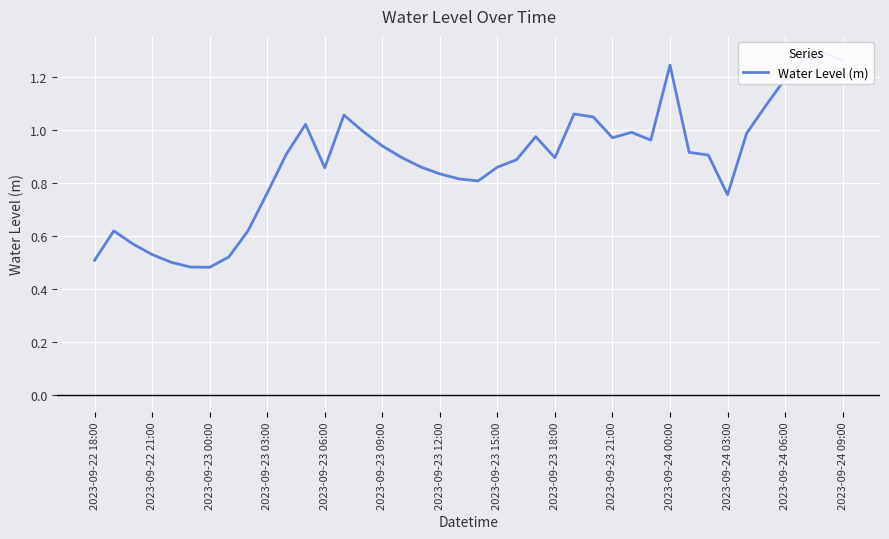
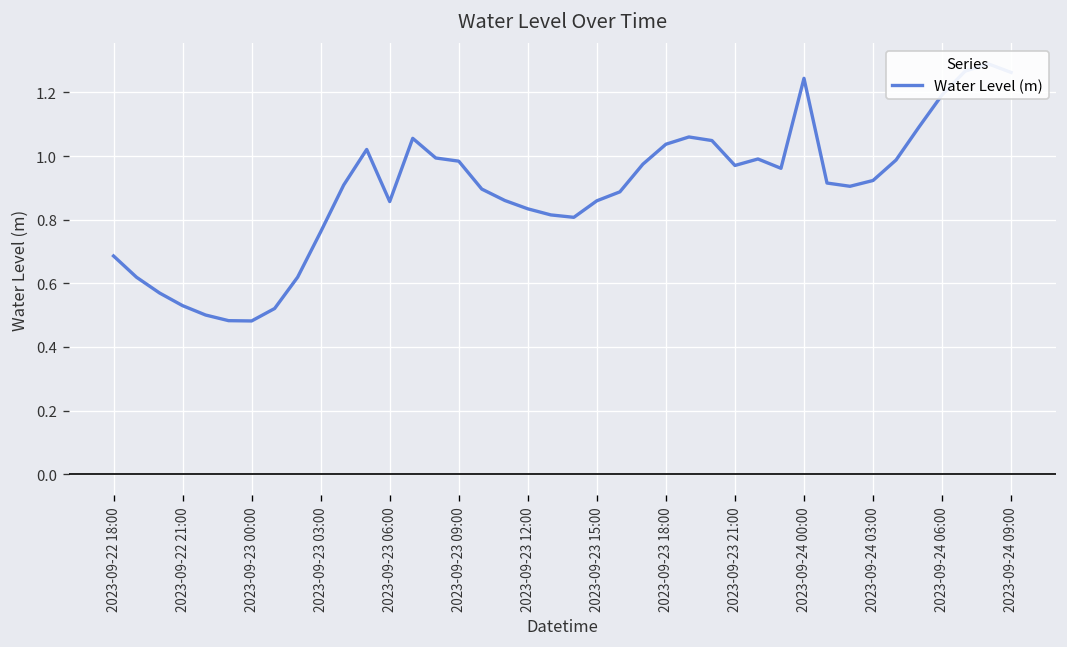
2023-09-22 18:00: 0.51 -> 0.69
2023-09-23 09:00: 0.94 -> 0.98
2023-09-23 18:00: 0.89 -> 1.04
2023-09-24 03:00: 0.76 -> 0.92
